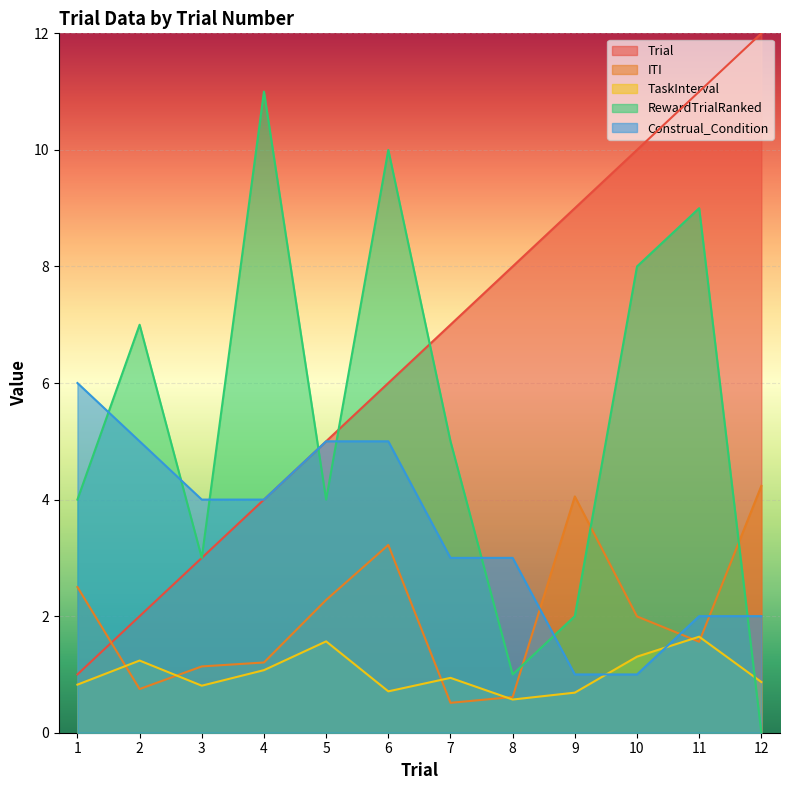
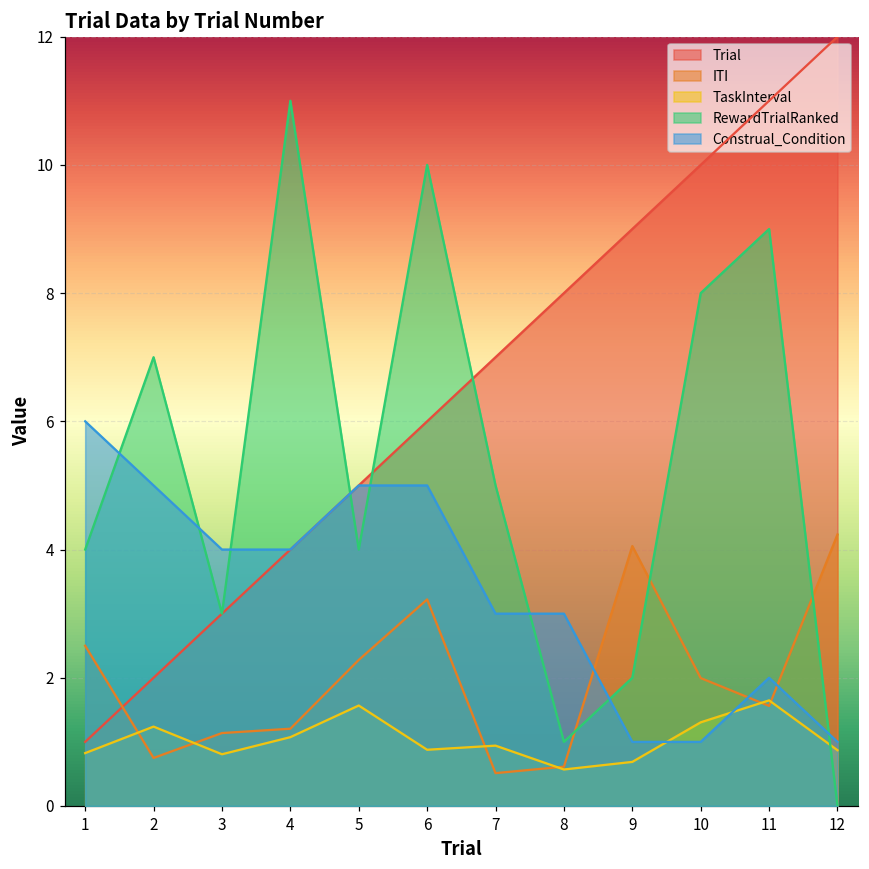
TaskInterval, 6: 0.7 -> 0.9
Construal_Condition, 12: 2 -> 1
